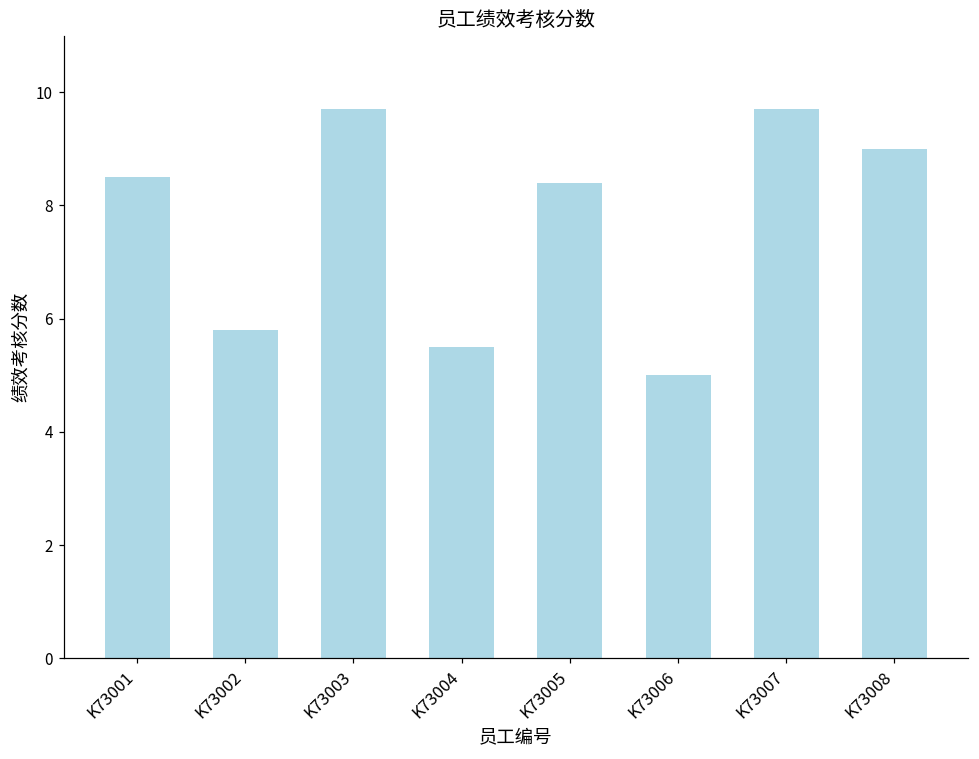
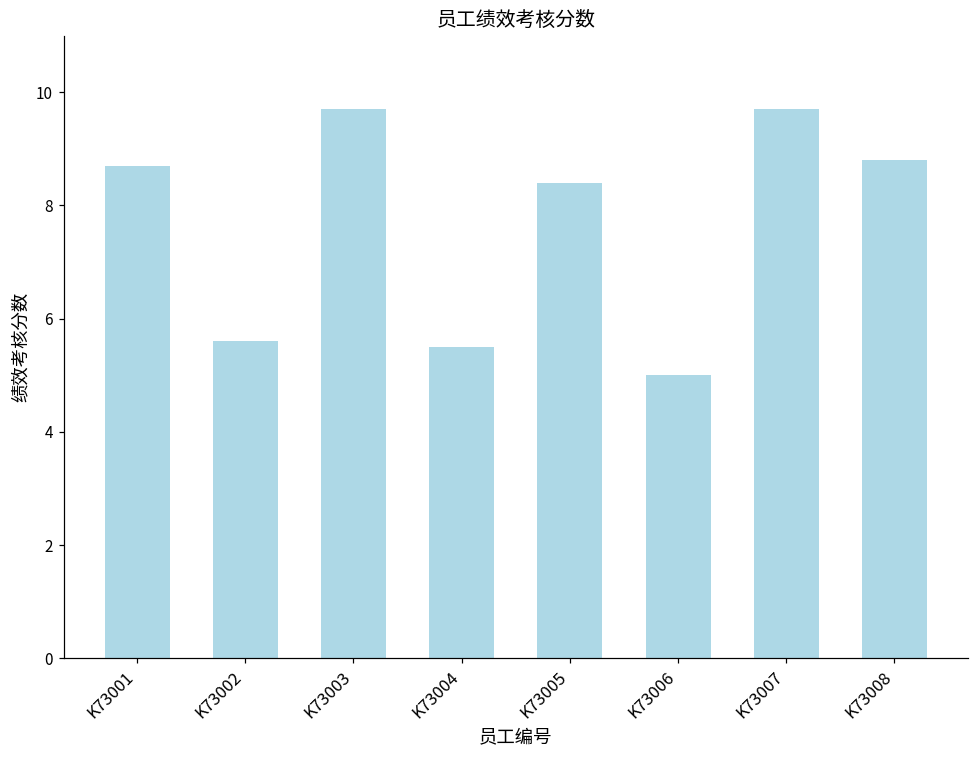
K73001: 8.5 -> 8.7
K73002: 5.8 -> 5.6
K73008: 9.0 -> 8.8
